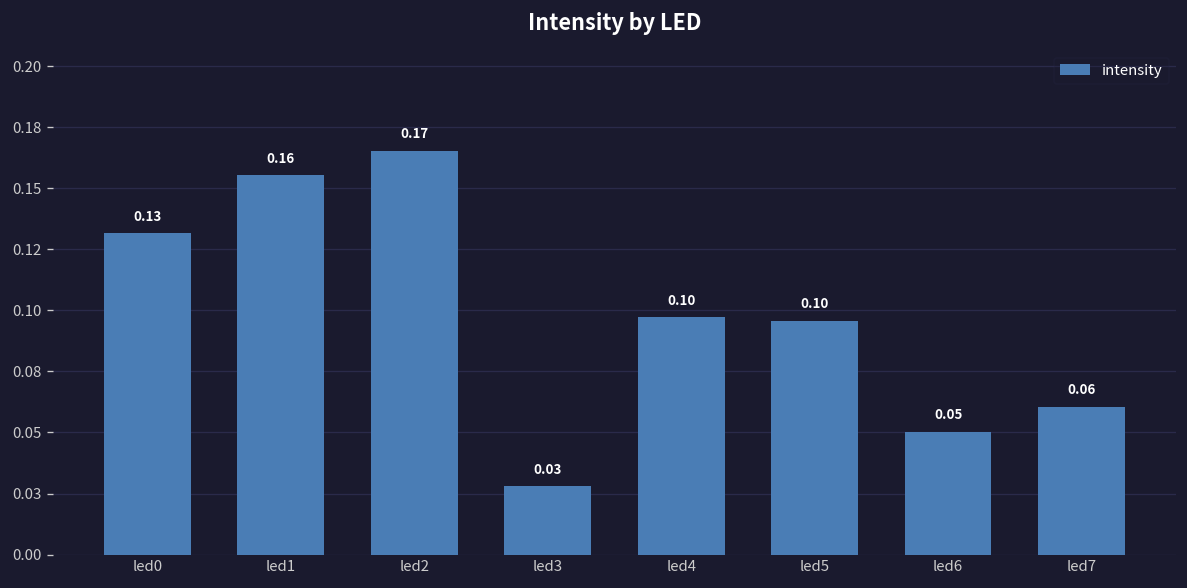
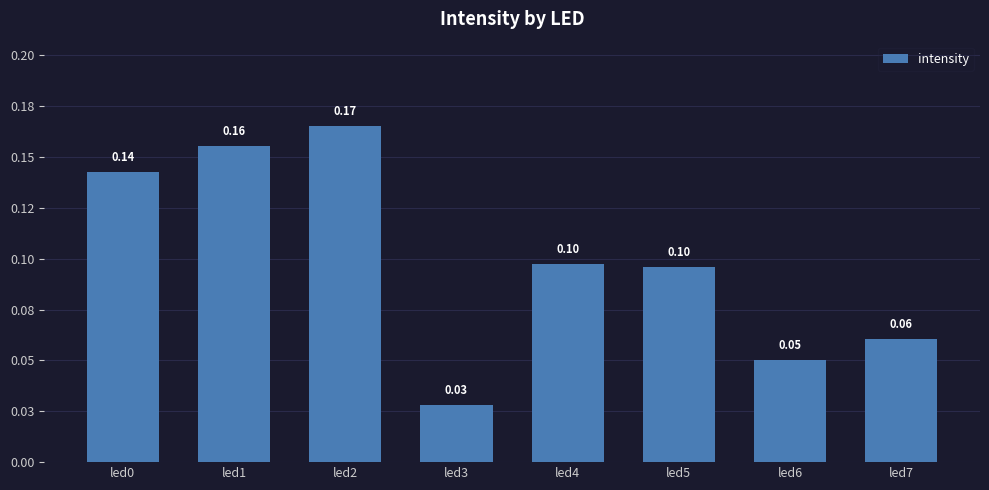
led0: 0.13 -> 0.14
